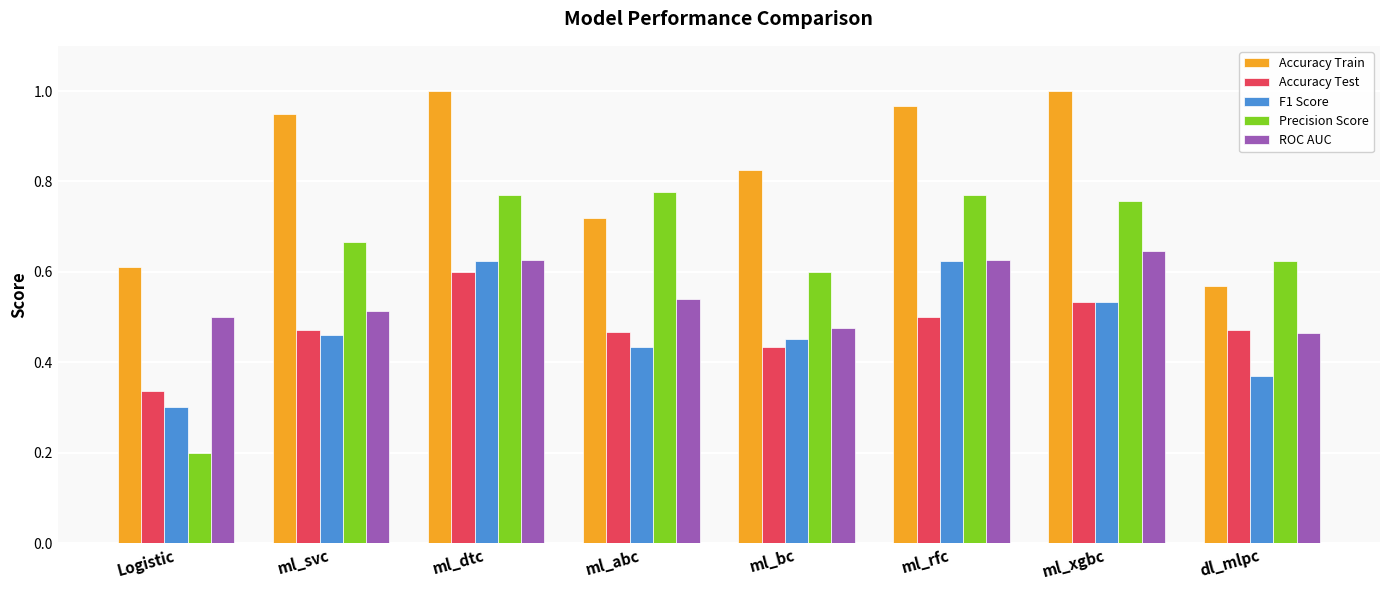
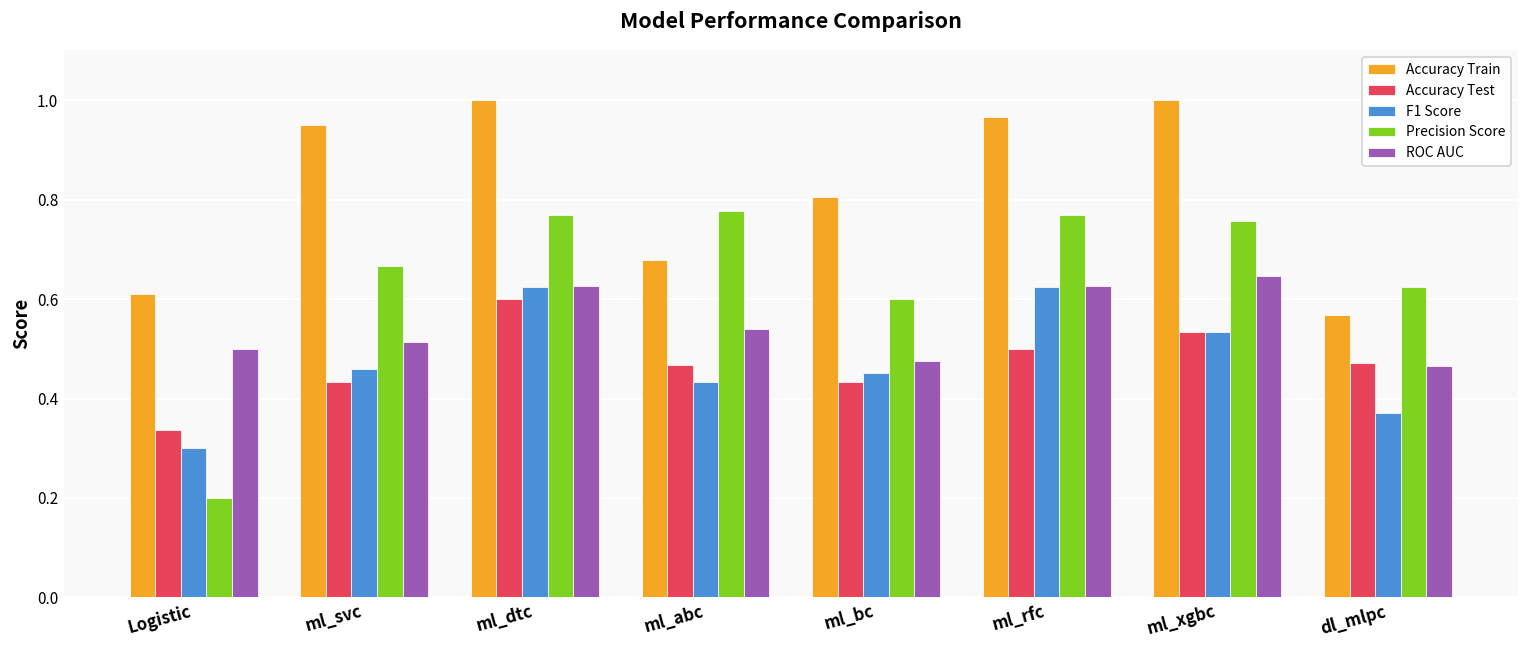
Accuracy Test, ml_svc: 0.47 -> 0.43
Accuracy Train, ml_abc: 0.72 -> 0.68
Accuracy Train, ml_bc: 0.82 -> 0.81
